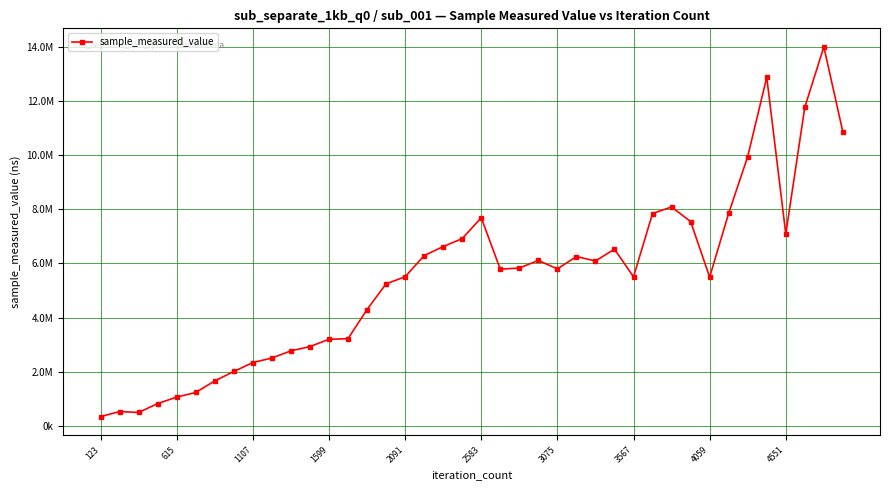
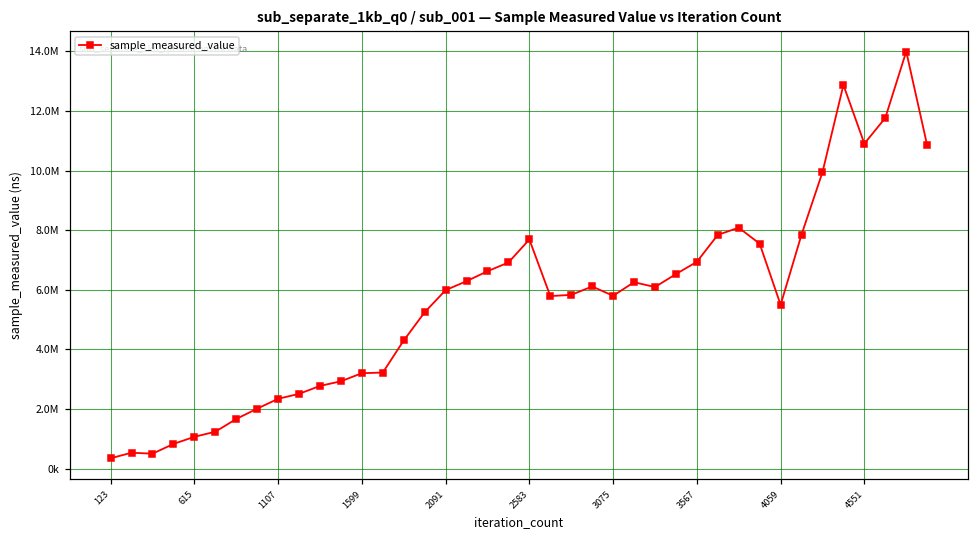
2091: 5500000 -> 6000000
3567: 5500000 -> 6900000
4551: 7100000 -> 10900000
